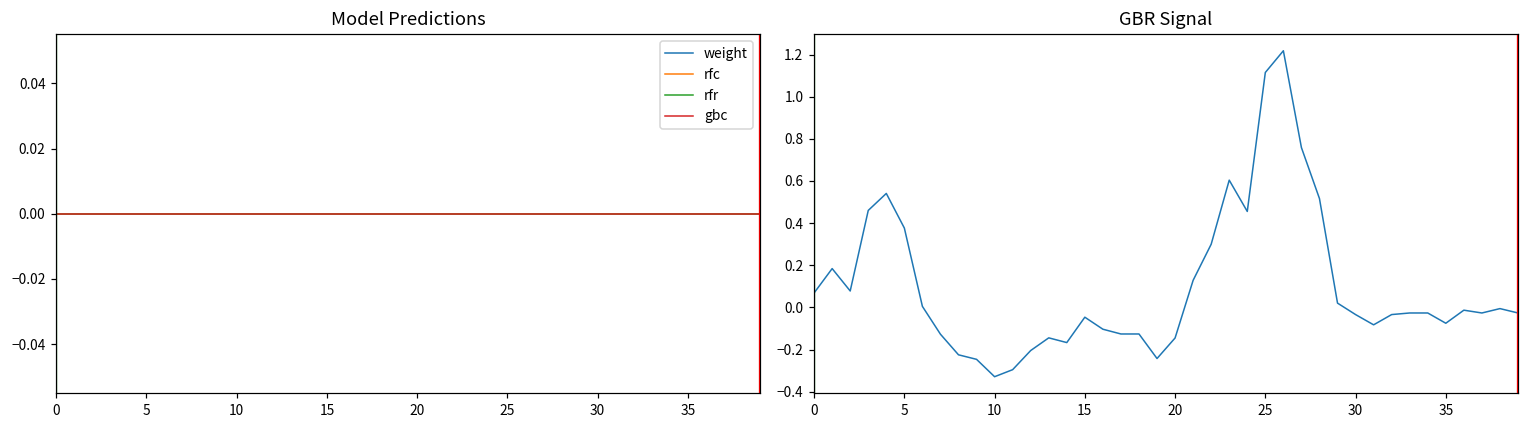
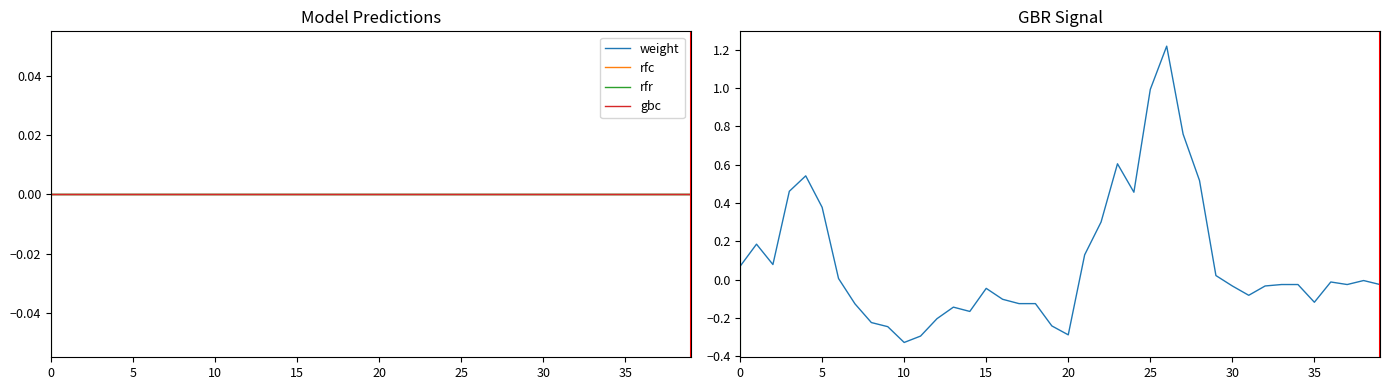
GBR Signal, 20: -0.14 -> -0.29
GBR Signal, 25: 1.11 -> 0.99
GBR Signal, 35: -0.07 -> -0.12
